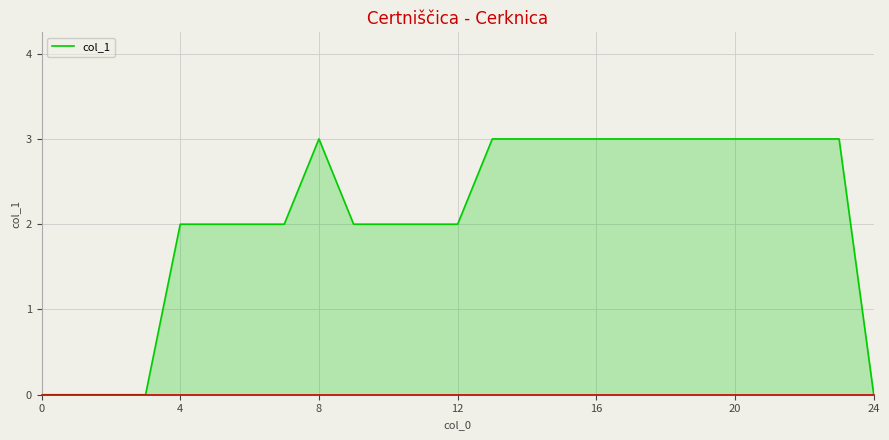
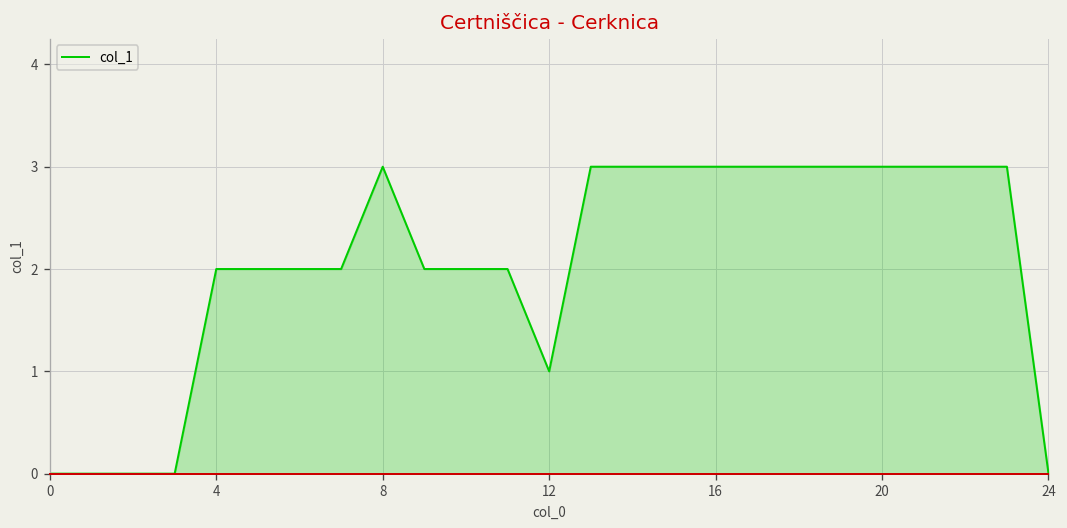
12: 2 -> 1
